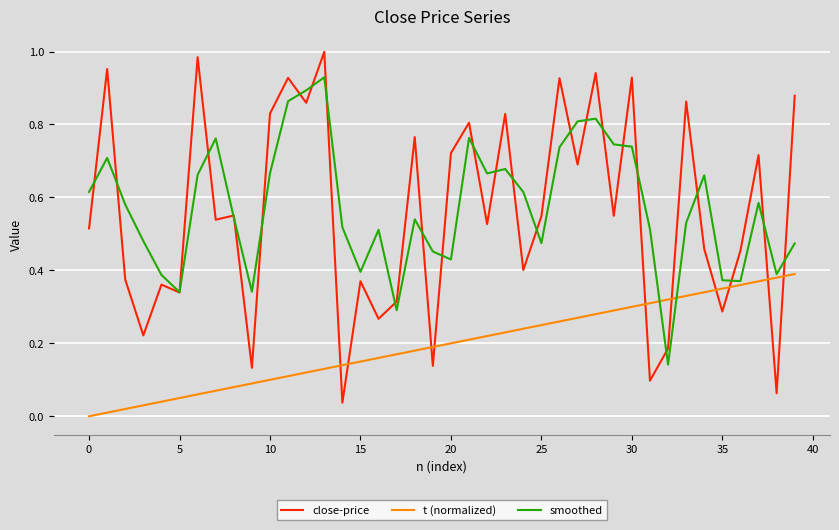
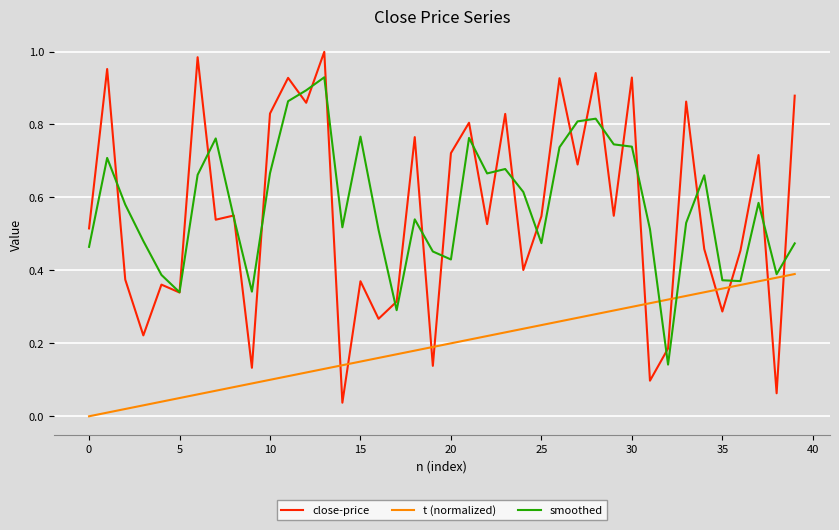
smoothed, 0: 0.62 -> 0.46
smoothed, 15: 0.40 -> 0.77
